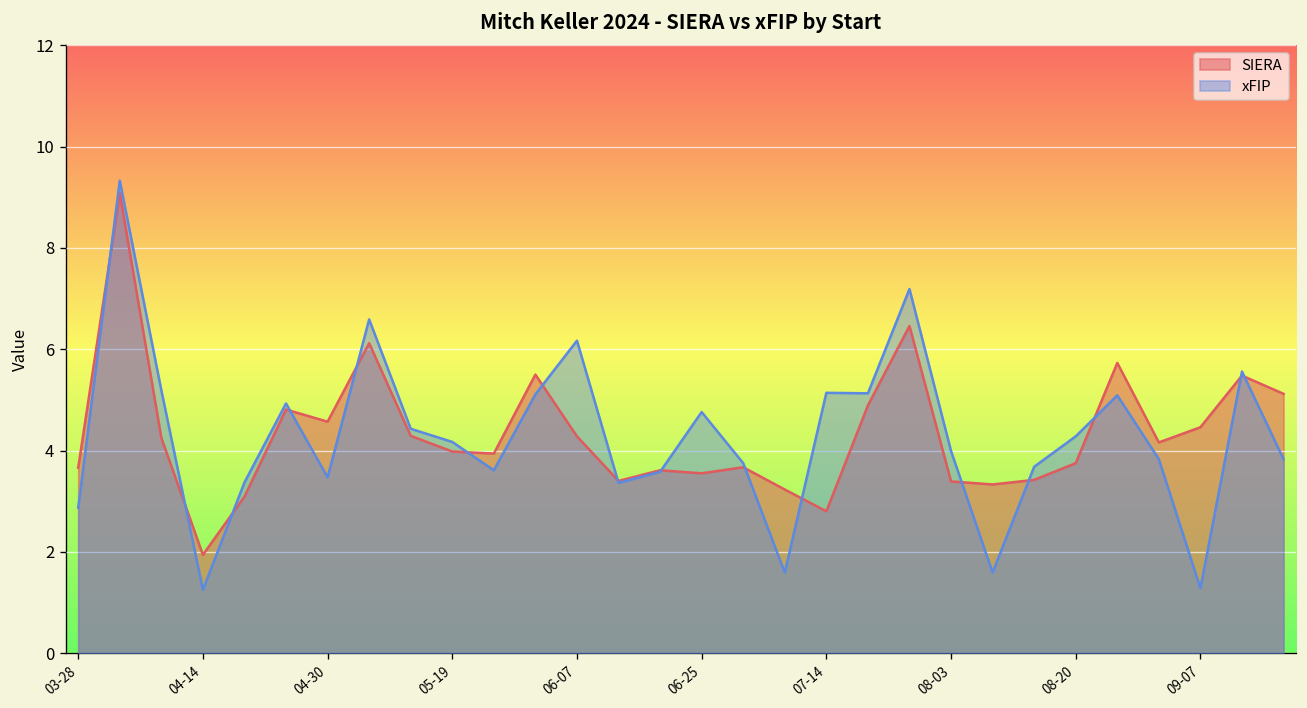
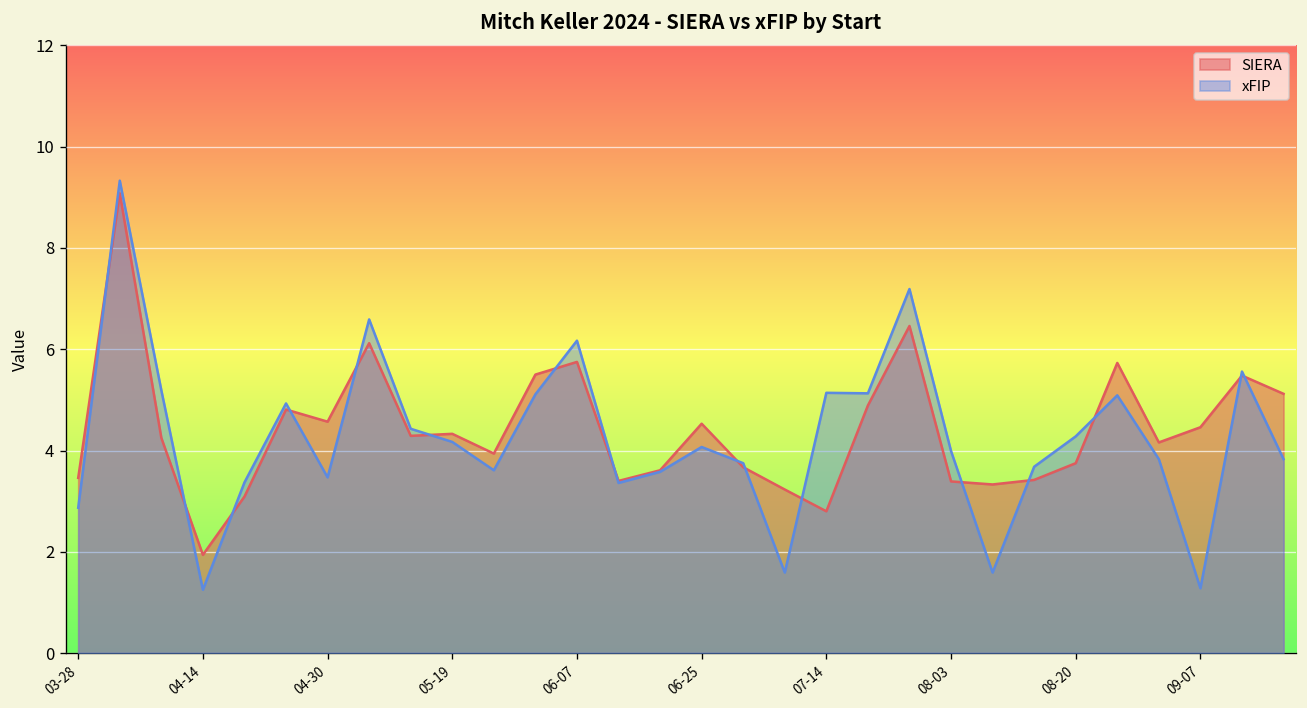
SIERA, 03-28: 3.7 -> 3.5
SIERA, 05-19: 4.0 -> 4.3
SIERA, 06-07: 4.3 -> 5.8
SIERA, 06-25: 3.6 -> 4.5
xFIP, 06-25: 4.8 -> 4.1
